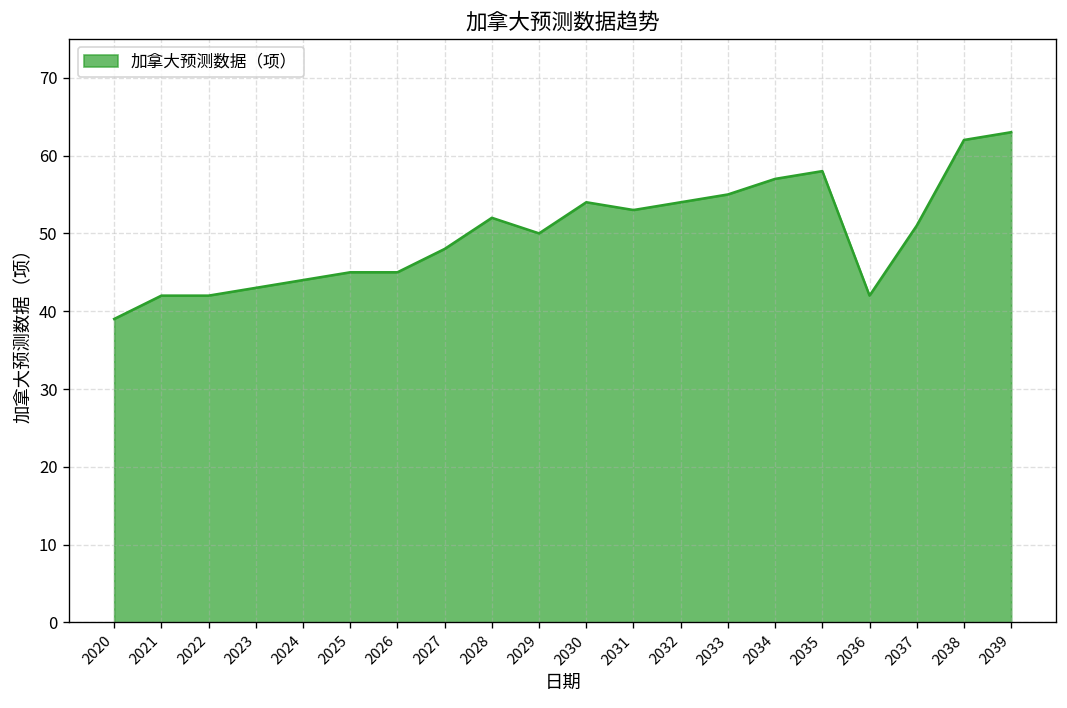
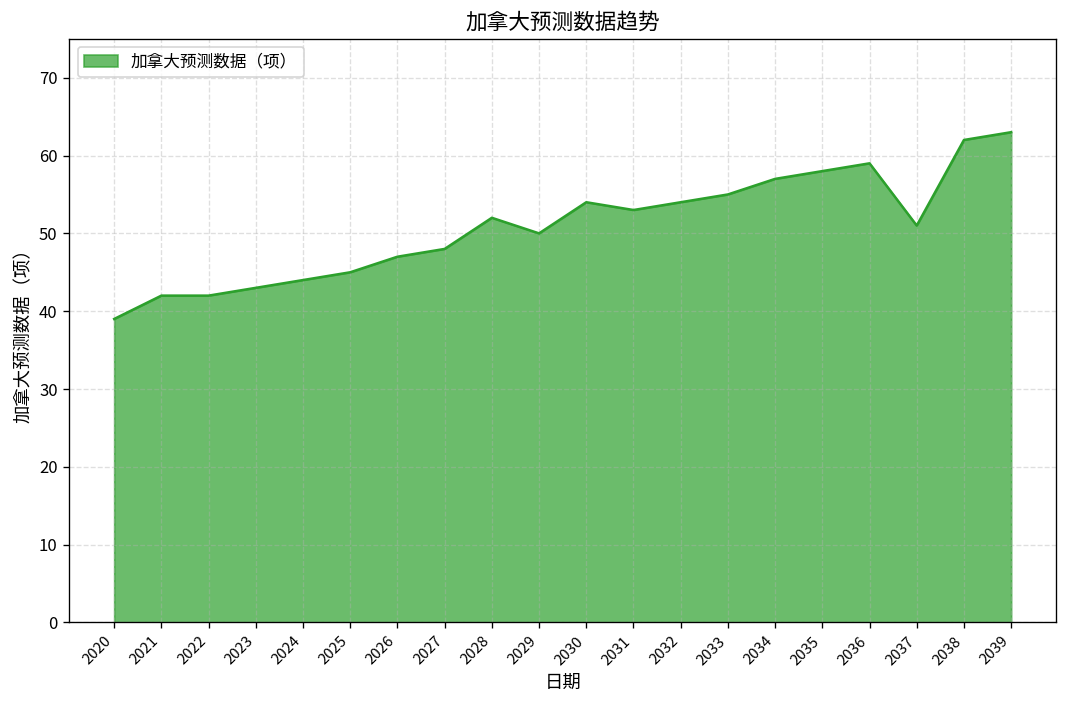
2026: 45 -> 47
2036: 42 -> 59
